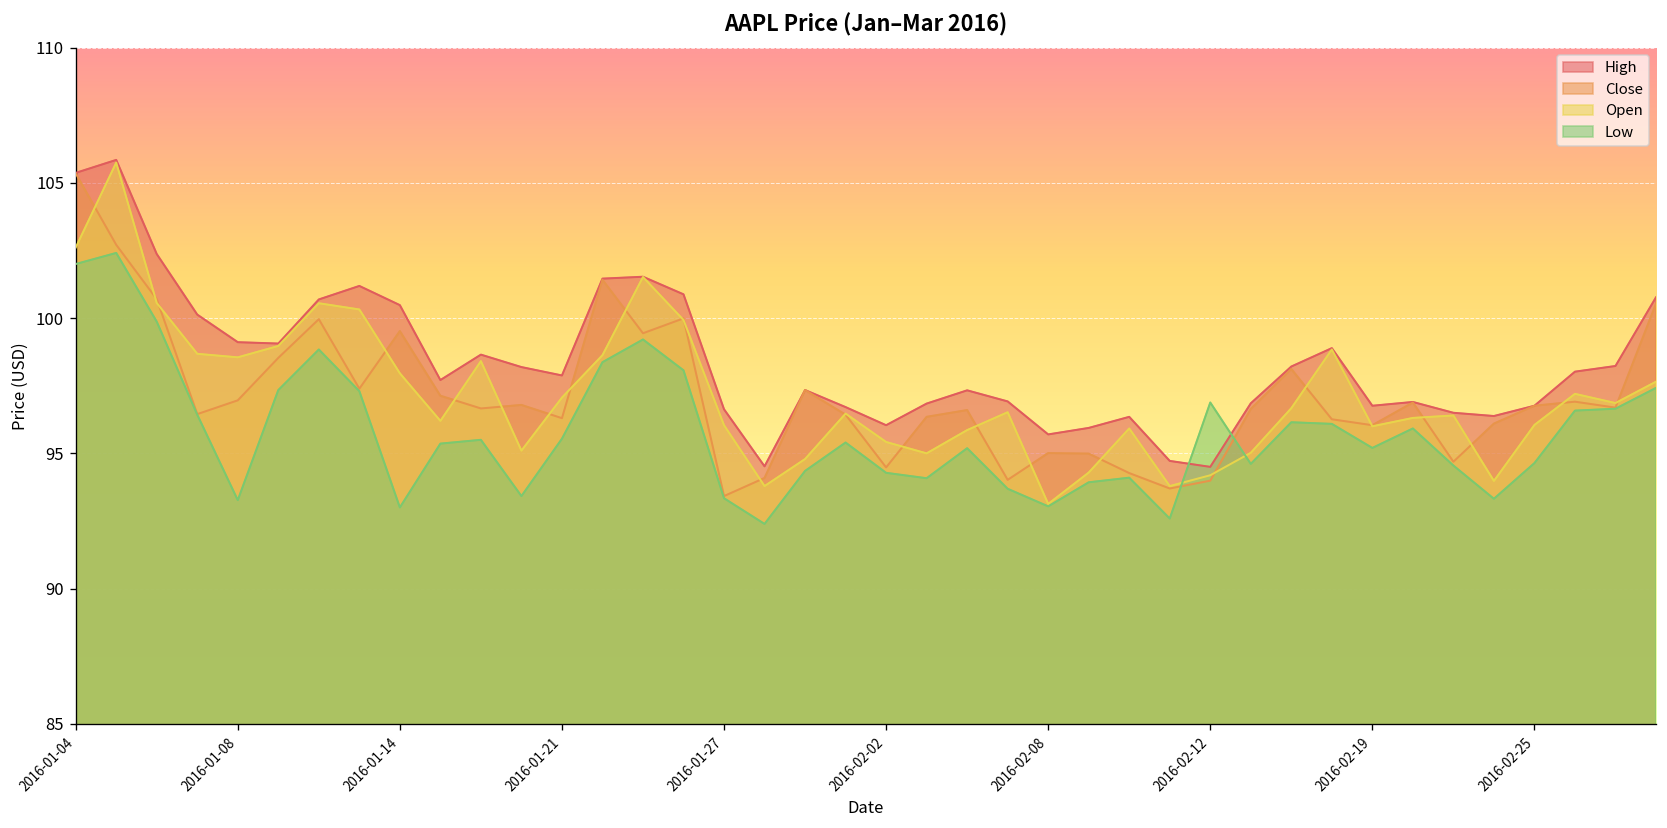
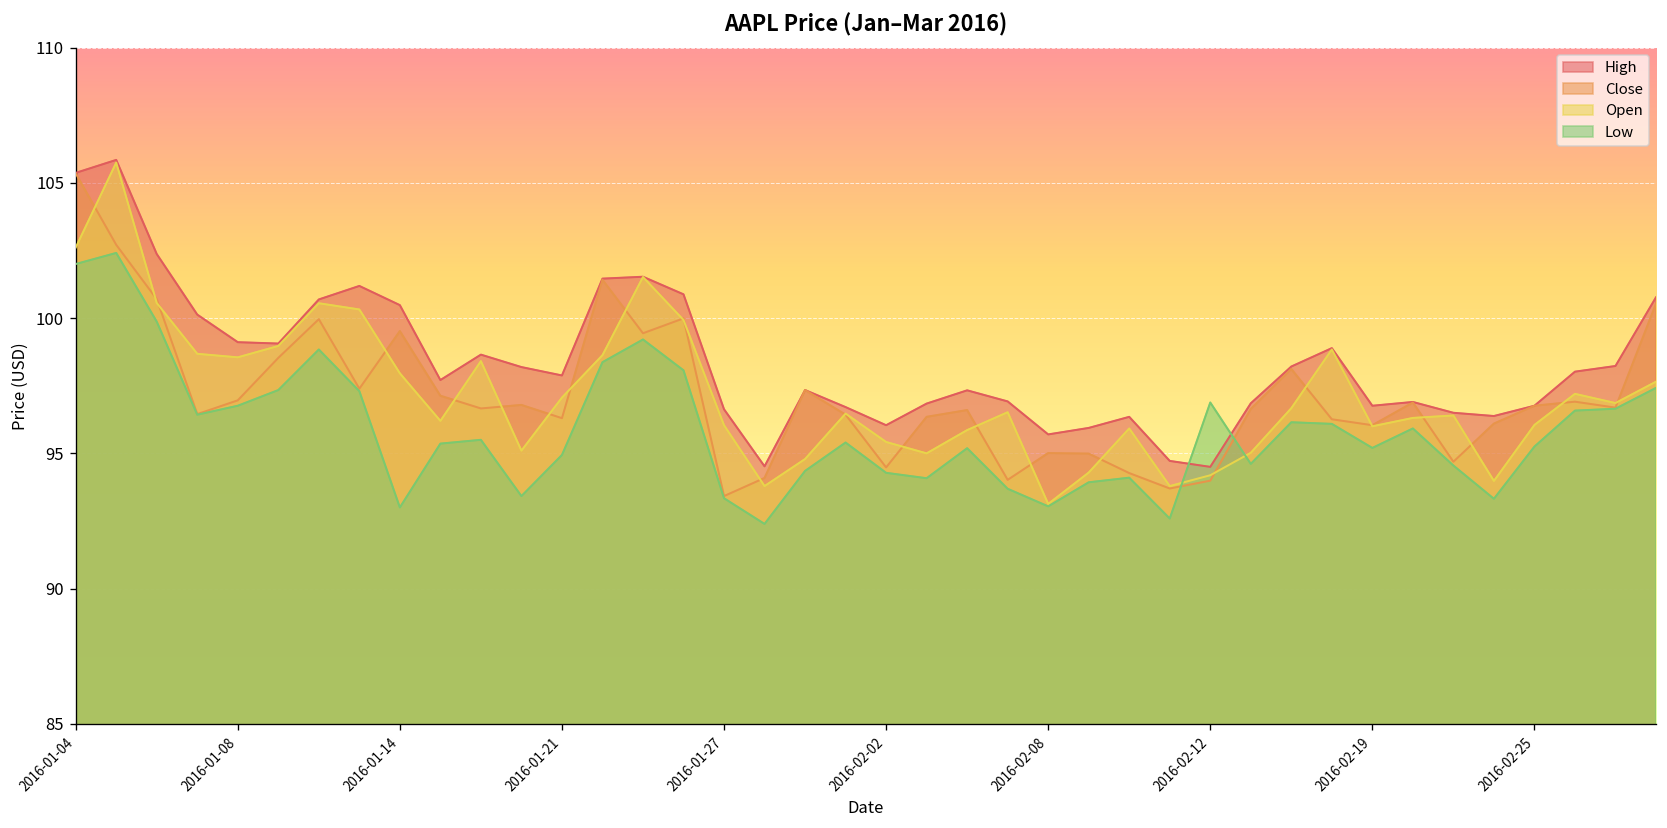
Low, 2016-01-08: 93.3 -> 96.8
Low, 2016-01-21: 95.5 -> 94.9
Low, 2016-02-25: 94.6 -> 95.3
